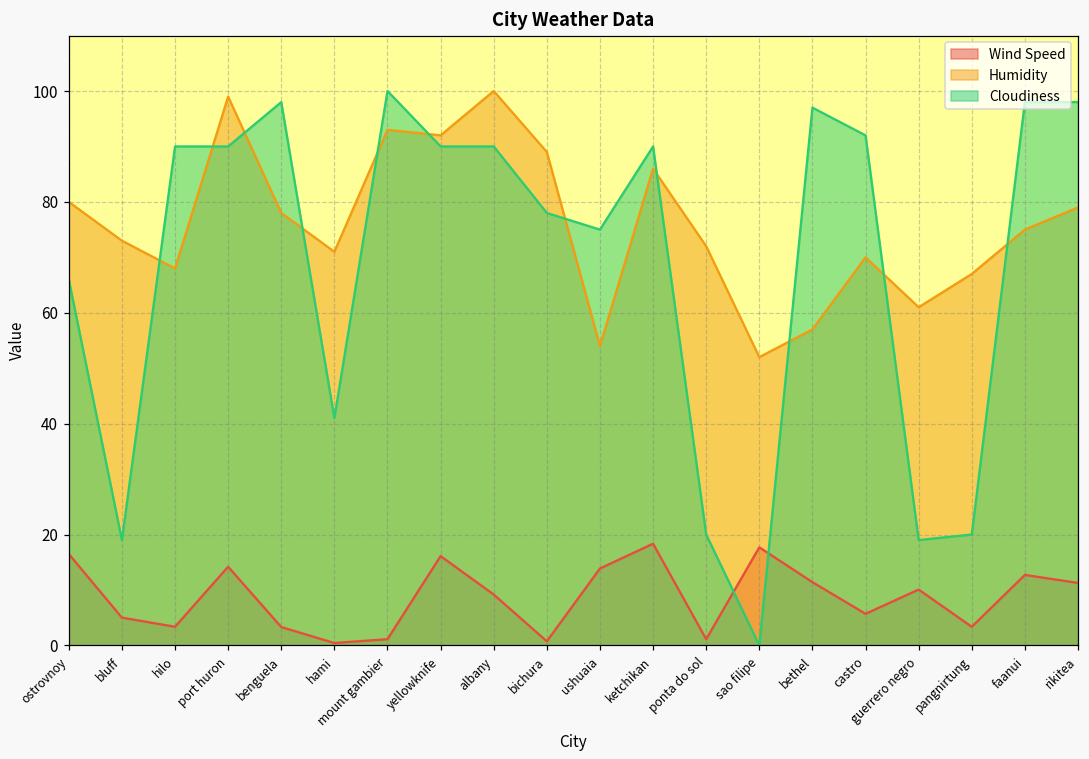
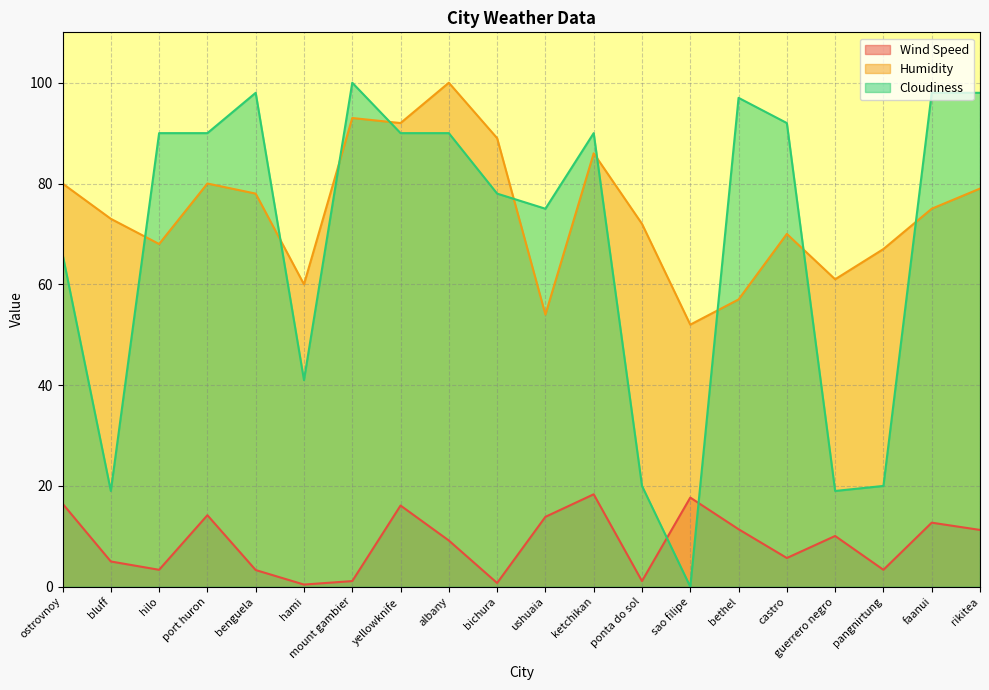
Humidity, port huron: 99 -> 80
Humidity, hami: 71 -> 60
